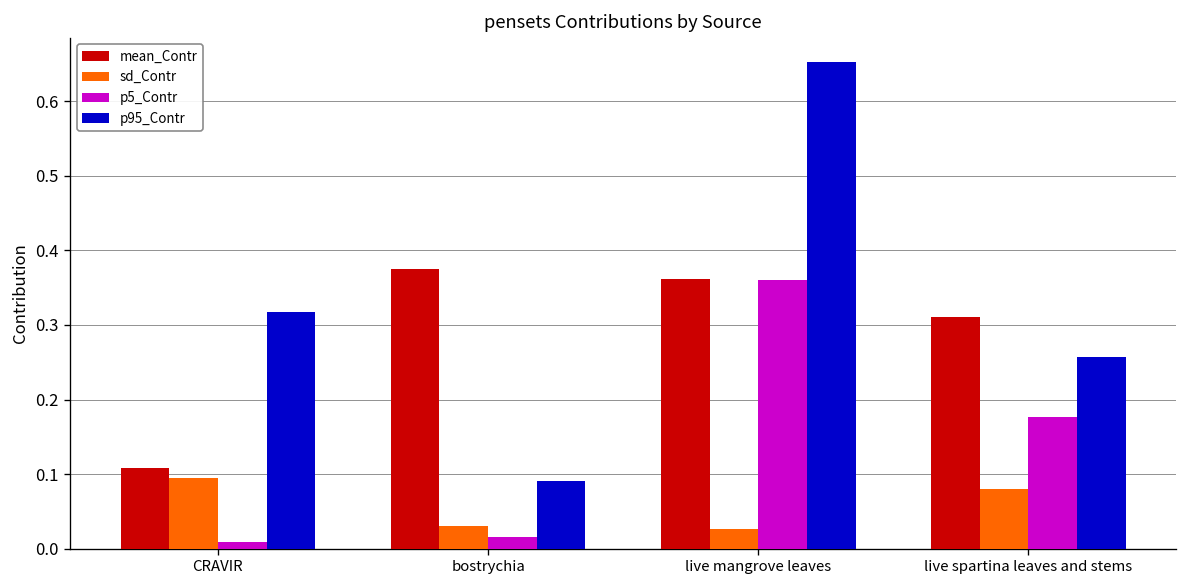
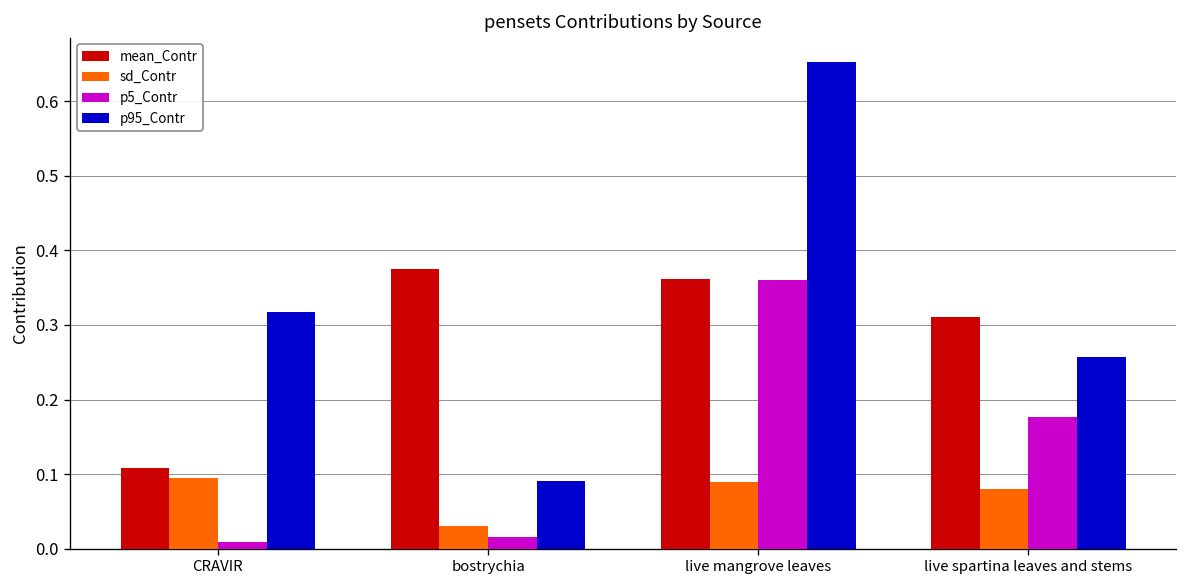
sd_Contr, live mangrove leaves: 0.03 -> 0.09
